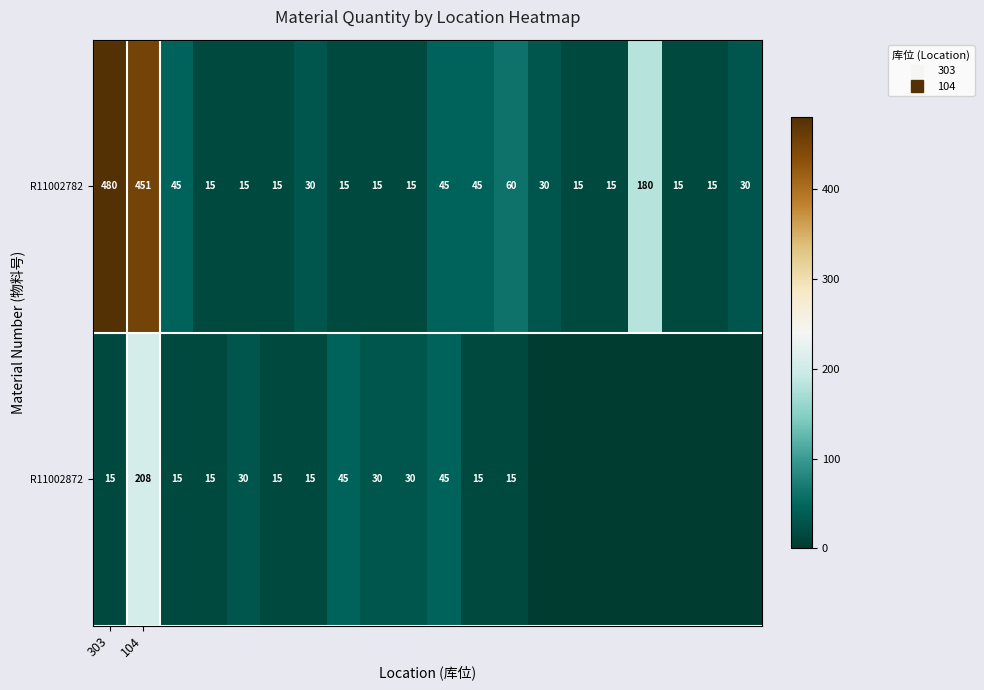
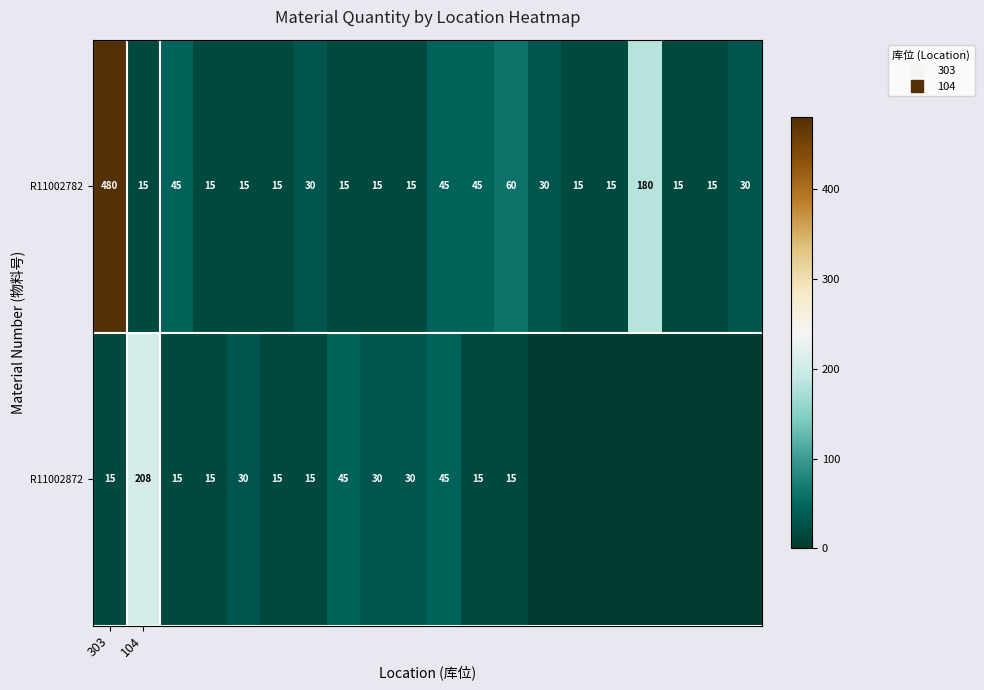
R11002782, 104: 451 -> 15
